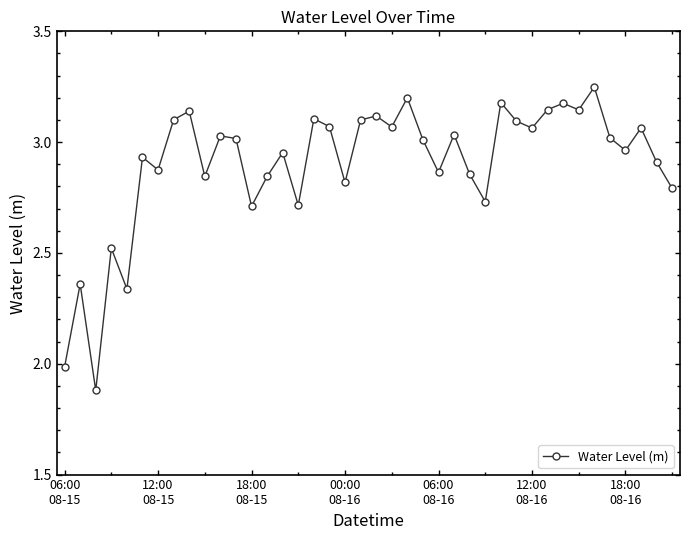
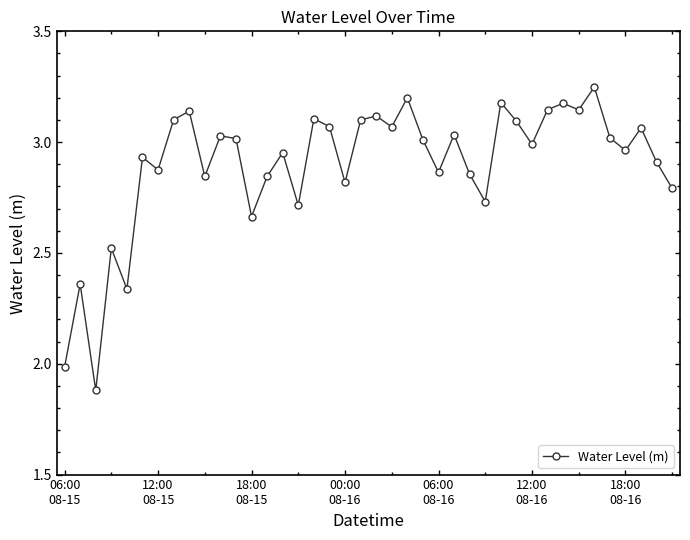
18:00 08-15: 2.71 -> 2.66
12:00 08-16: 3.06 -> 2.99
